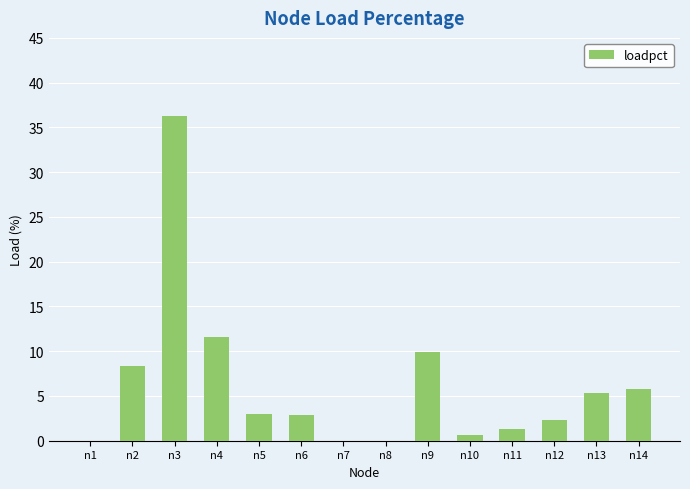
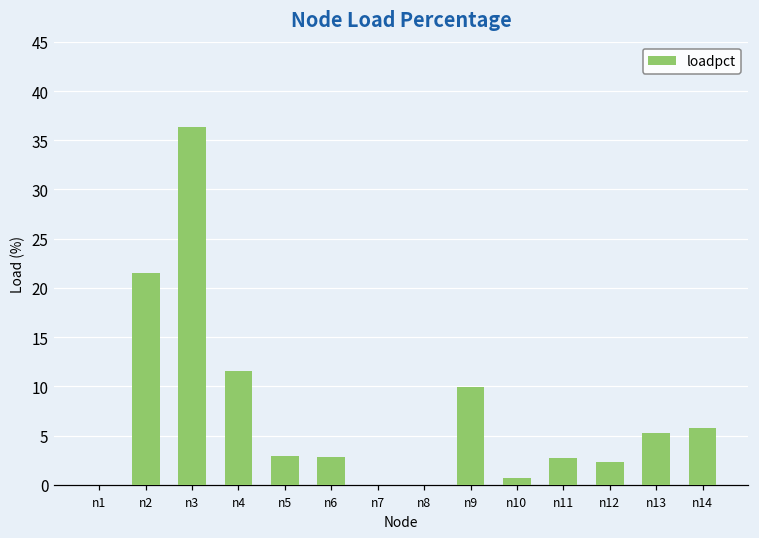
n2: 8 -> 22
n11: 1 -> 3
